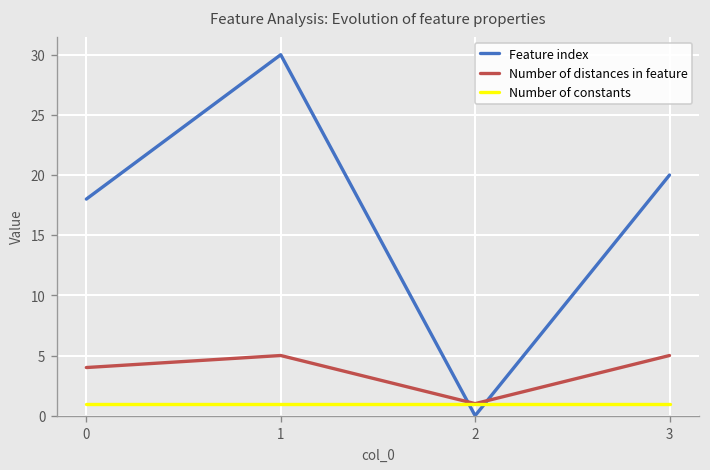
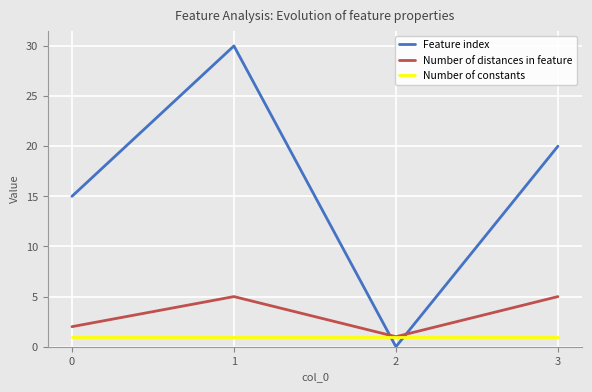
Feature index, 0: 18 -> 15
Number of distances in feature, 0: 4 -> 2
